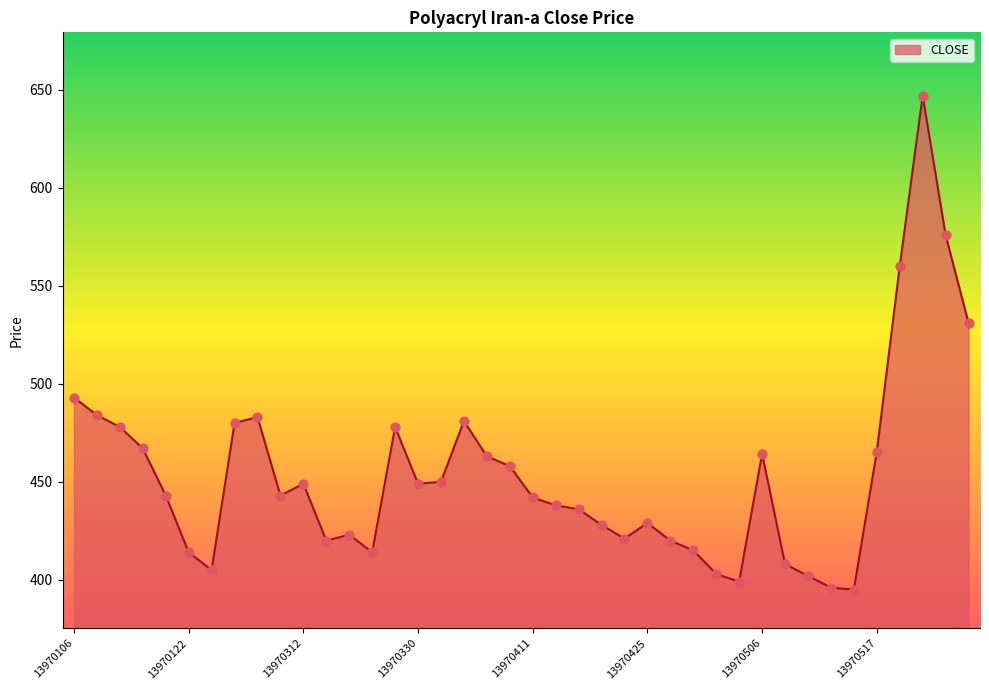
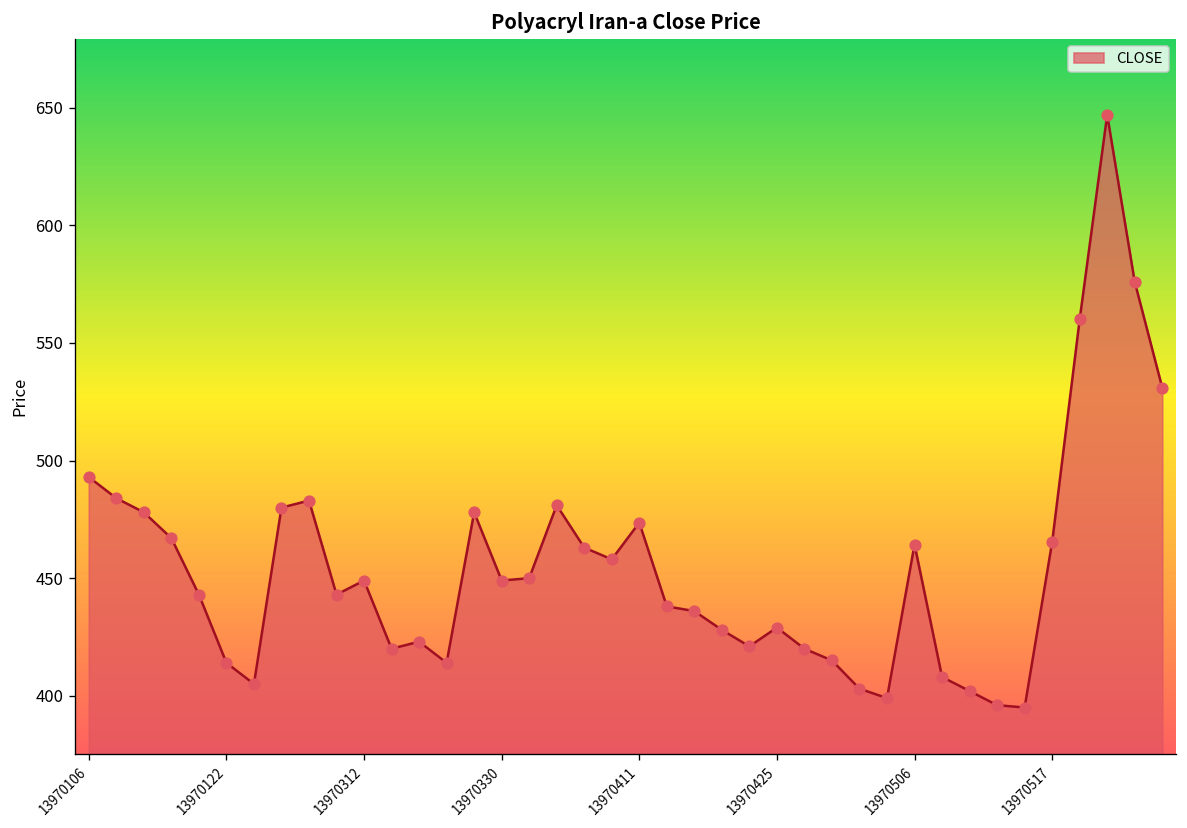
13970411: 442 -> 474
